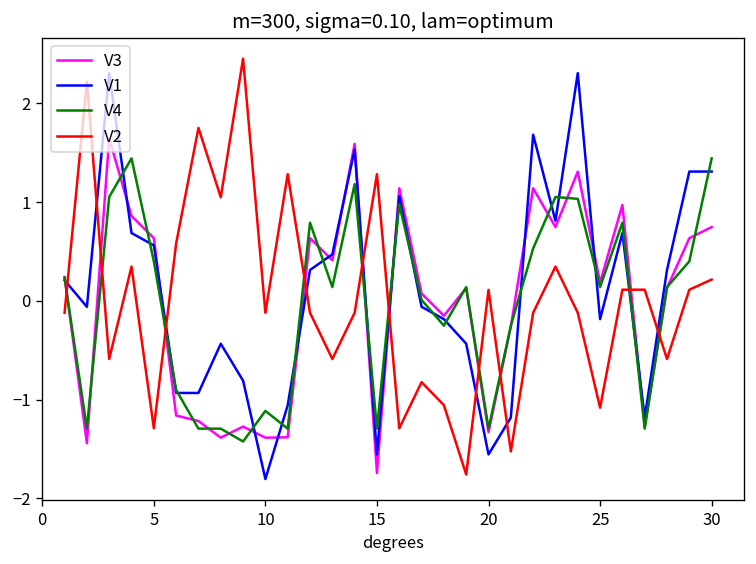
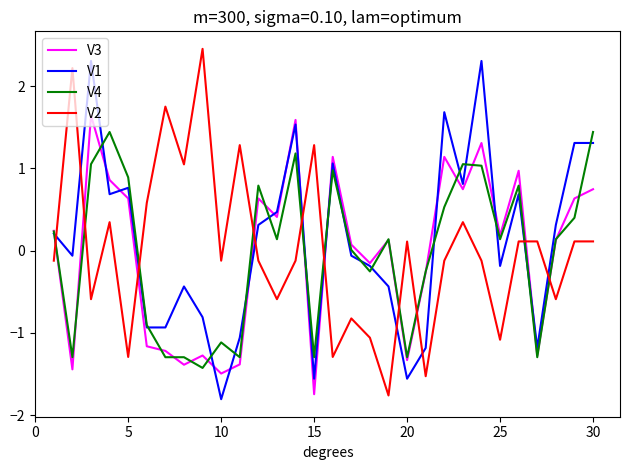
V1, 5: 0.6 -> 0.8
V4, 5: 0.4 -> 0.9
V3, 10: -1.4 -> -1.5
V2, 30: 0.2 -> 0.1
